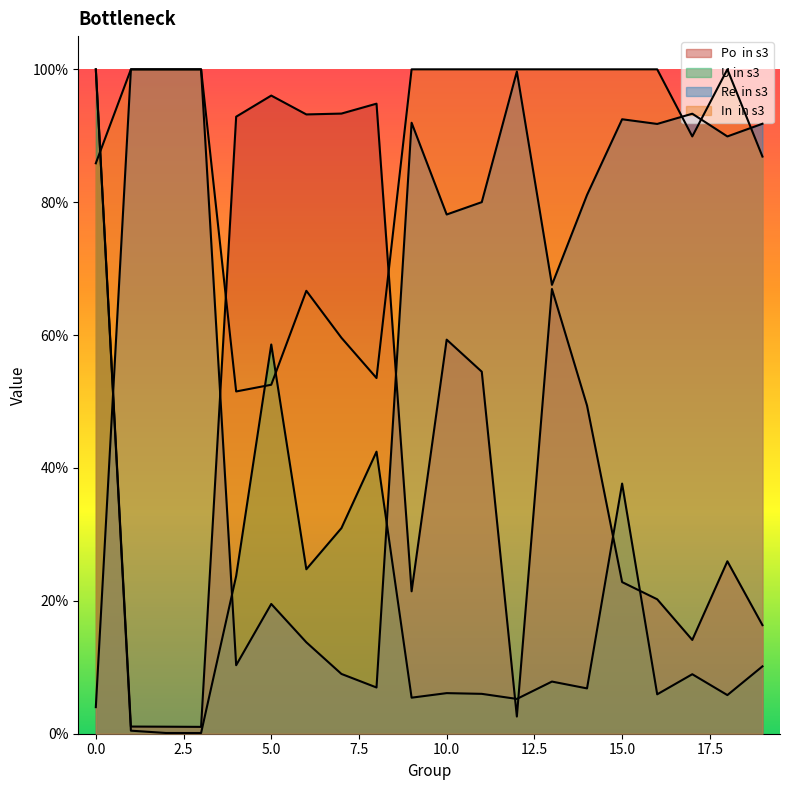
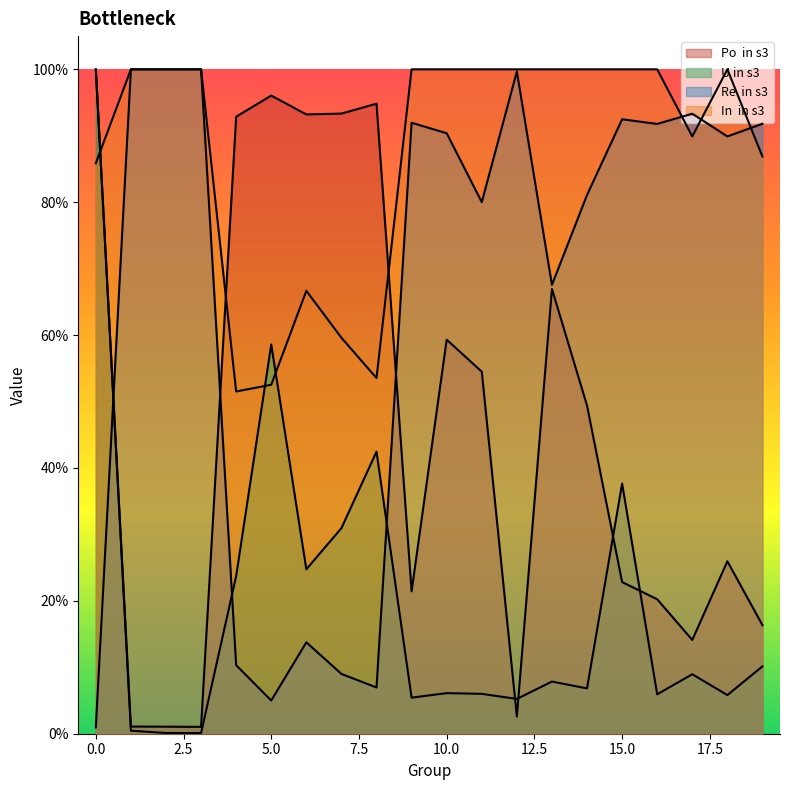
Re in s3, 0.0: 4% -> 1%
Re in s3, 5.0: 20% -> 5%
Re in s3, 10.0: 78% -> 90%
